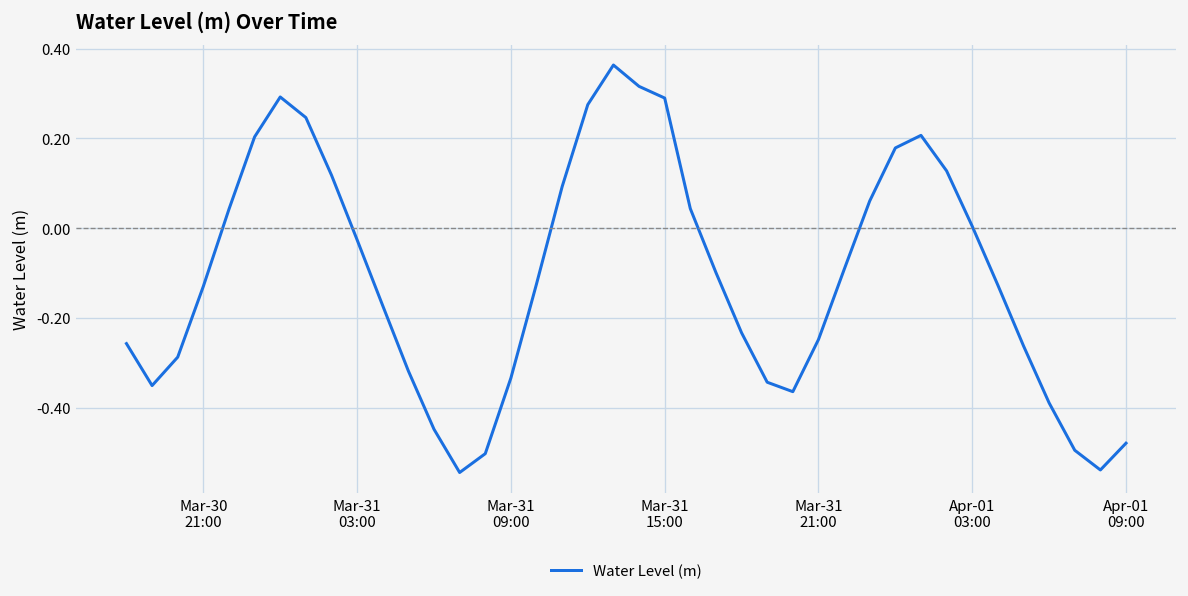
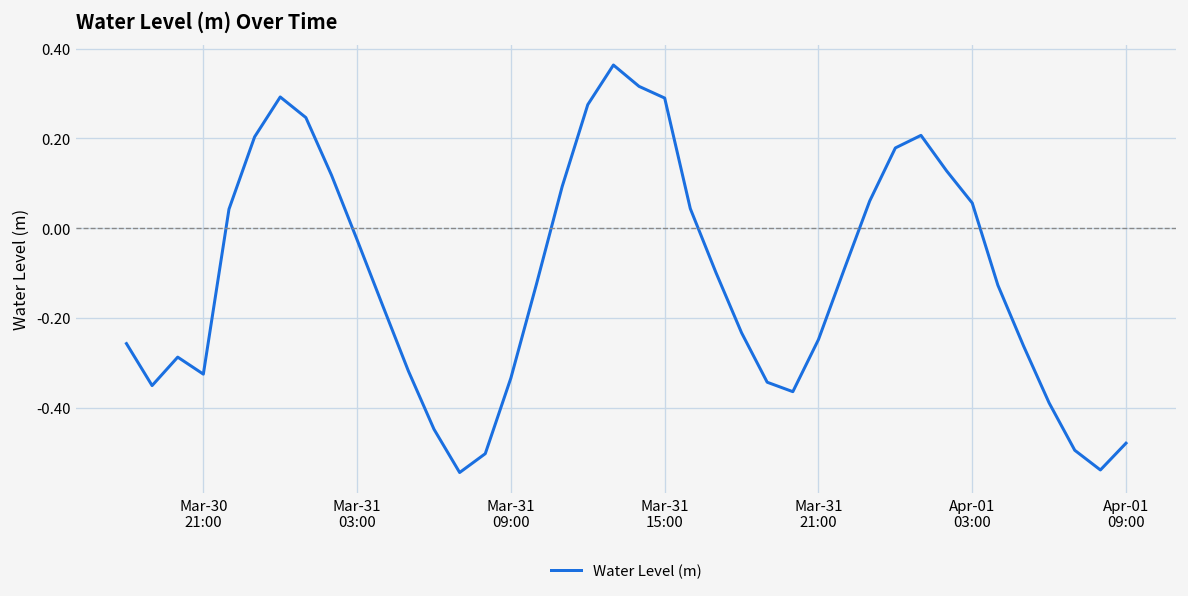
Mar-30 21:00: -0.13 -> -0.33
Apr-01 03:00: 0.00 -> 0.06
